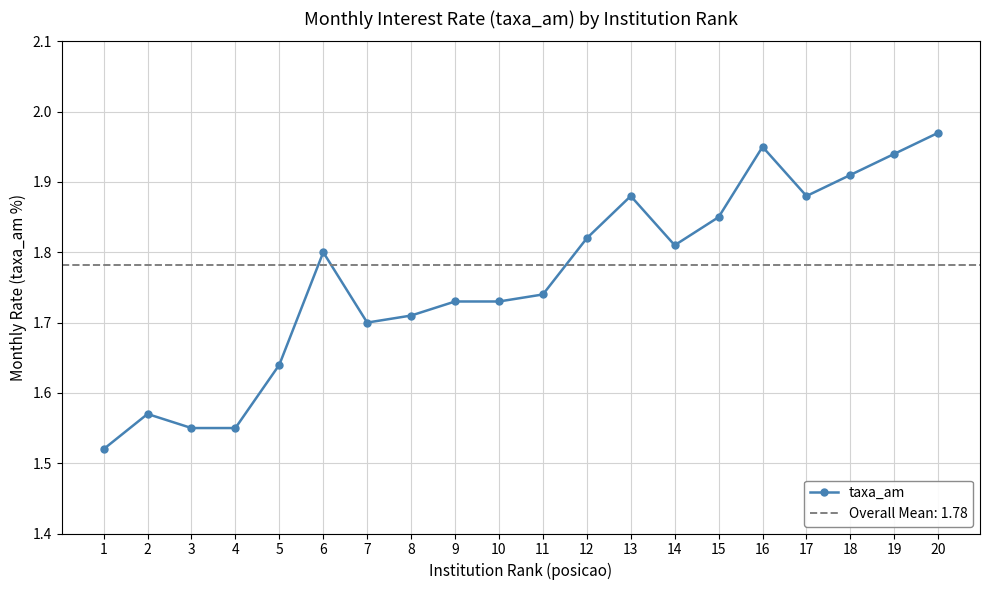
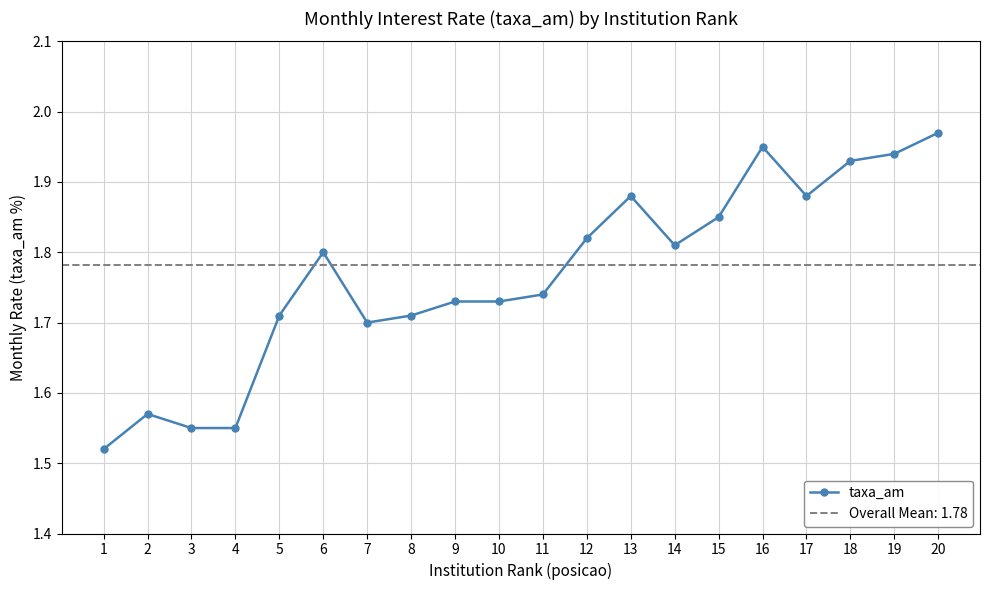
5: 1.64 -> 1.71
18: 1.91 -> 1.93
